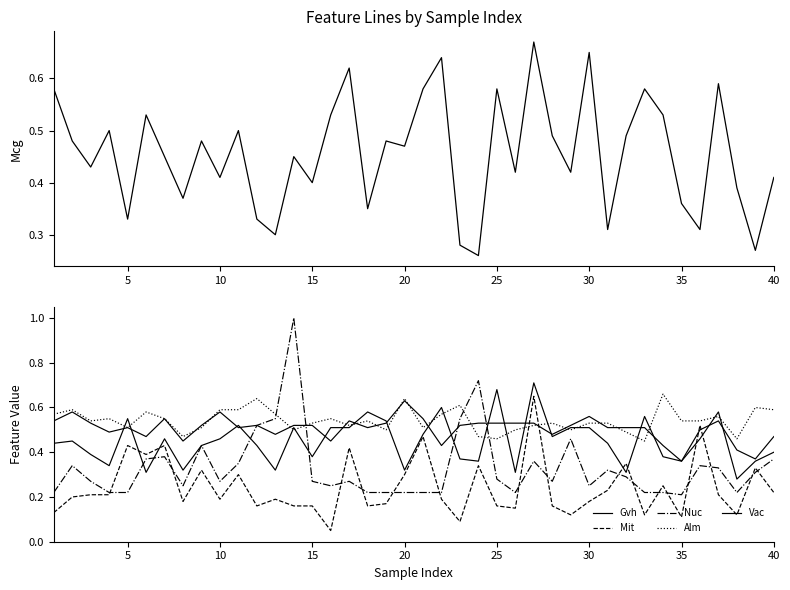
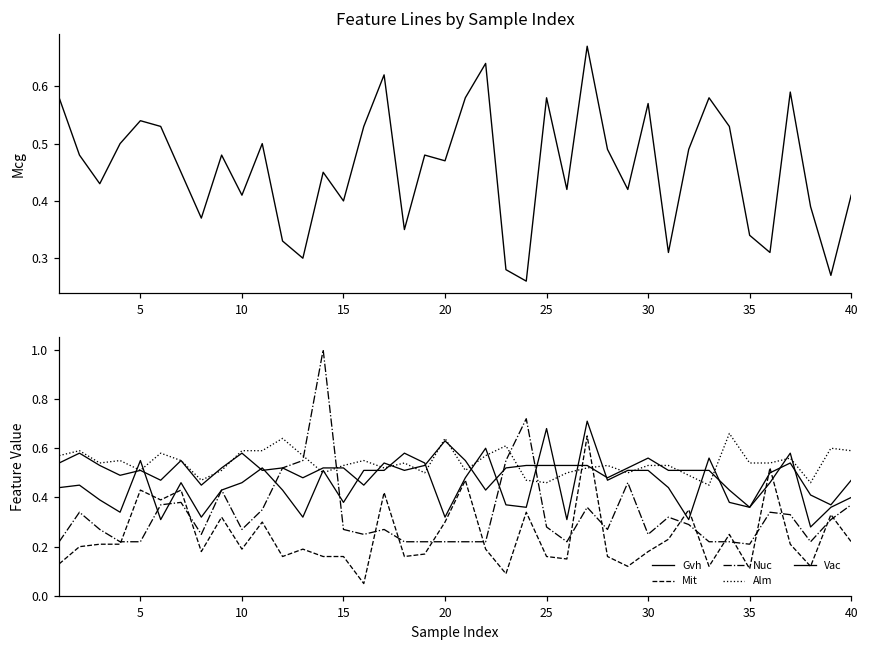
Feature Lines by Sample Index, 5: 0.33 -> 0.54
Feature Lines by Sample Index, 30: 0.65 -> 0.57
Feature Lines by Sample Index, 35: 0.36 -> 0.34
